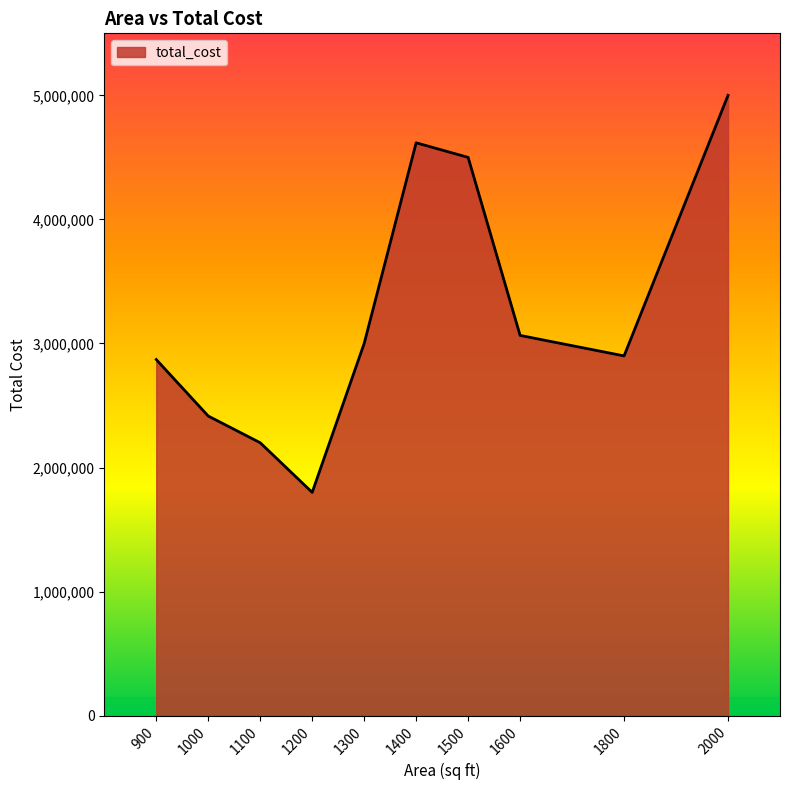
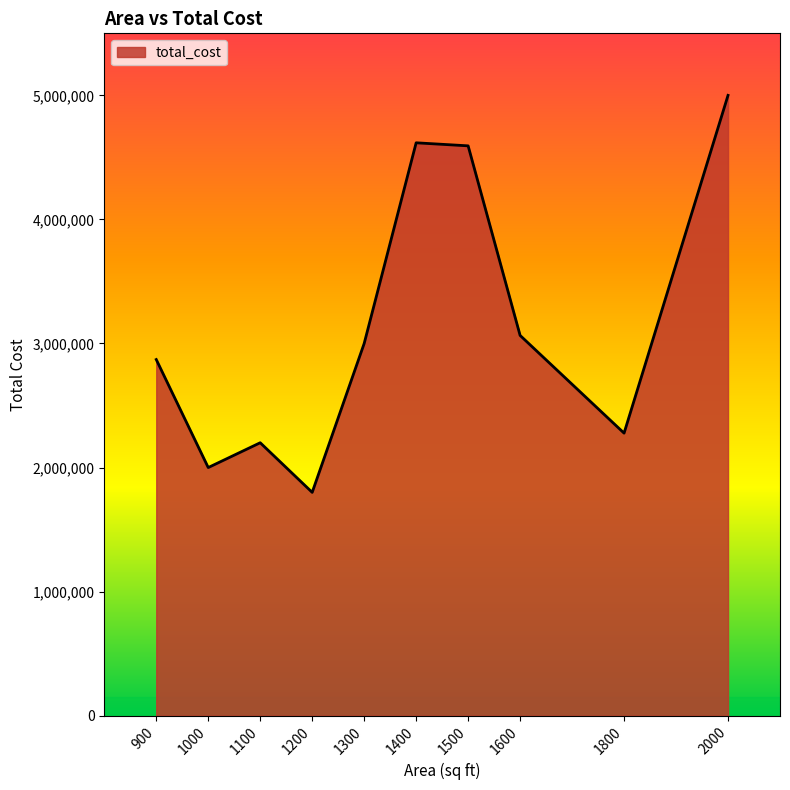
1000: 2,420,000 -> 2,000,000
1500: 4,500,000 -> 4,590,000
1800: 2,900,000 -> 2,280,000
